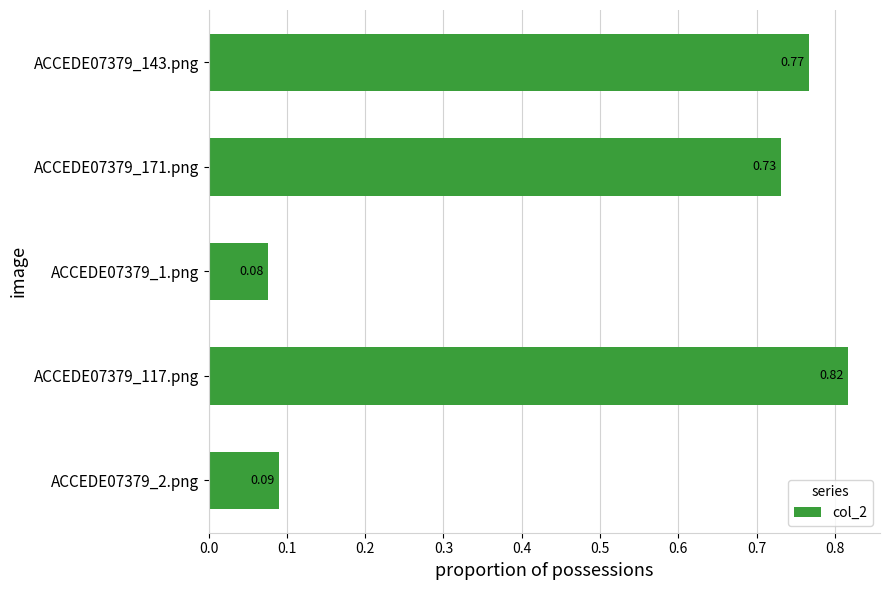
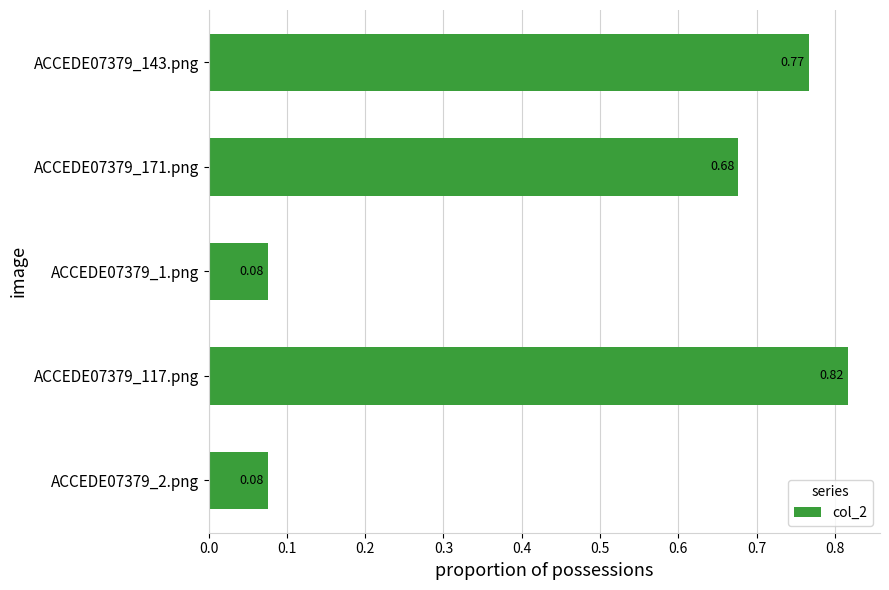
ACCEDE07379_171.png: 0.73 -> 0.68
ACCEDE07379_2.png: 0.09 -> 0.08
